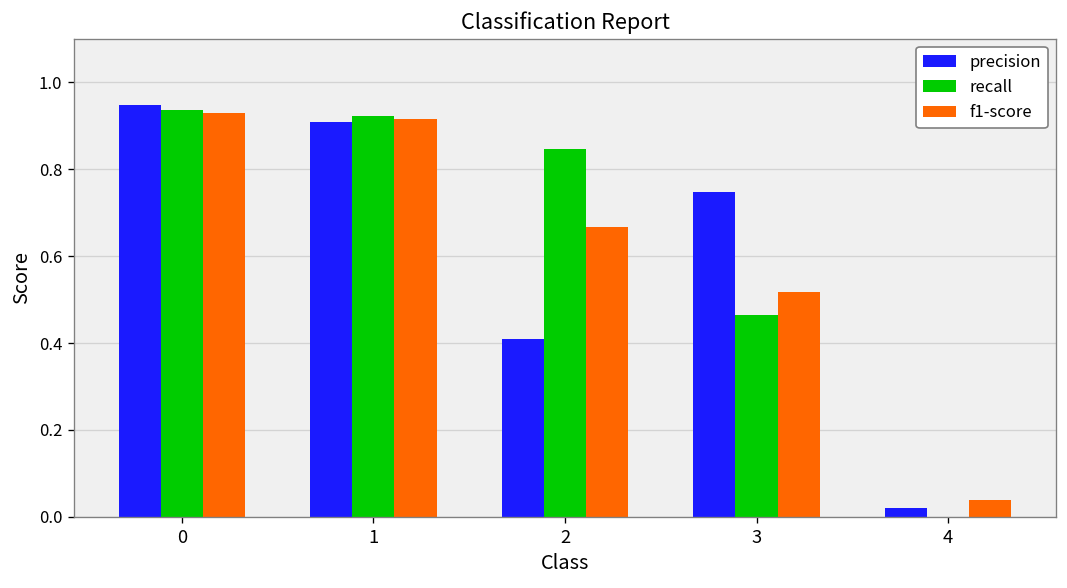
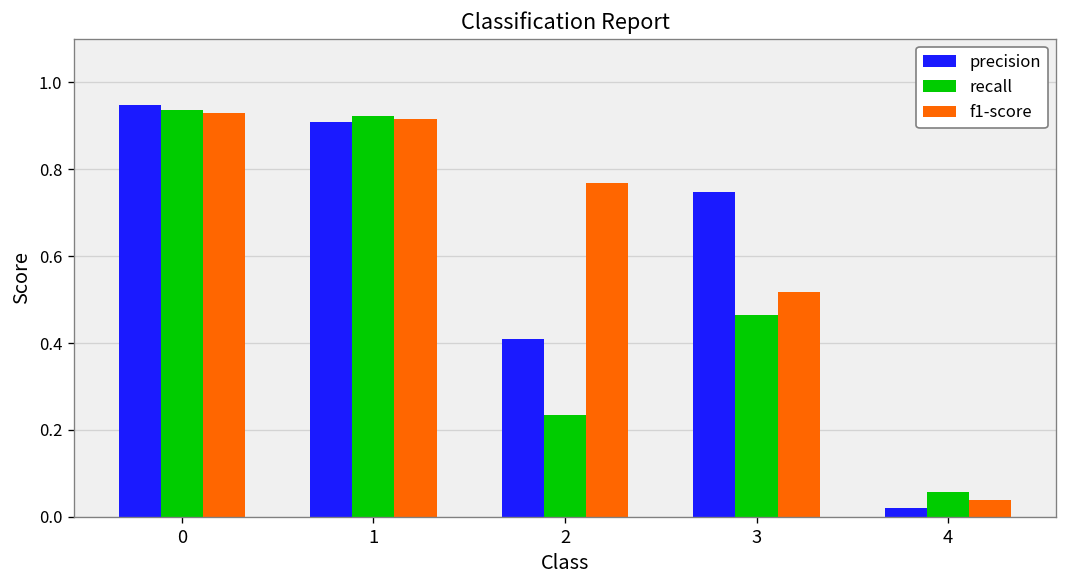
recall, 2: 0.85 -> 0.23
f1-score, 2: 0.67 -> 0.77
recall, 4: 0.00 -> 0.06
